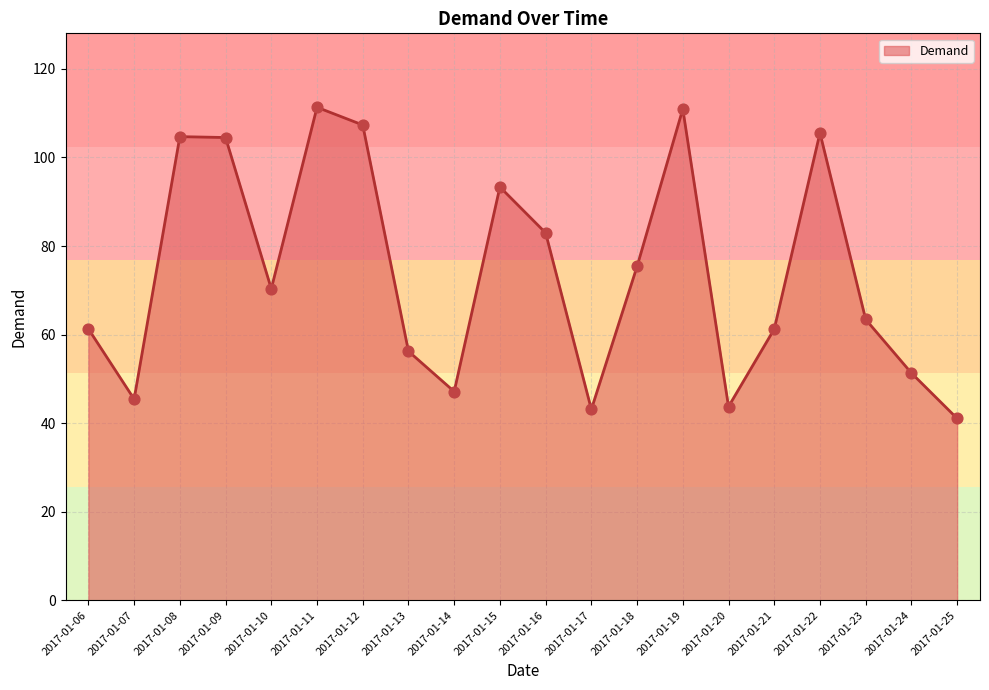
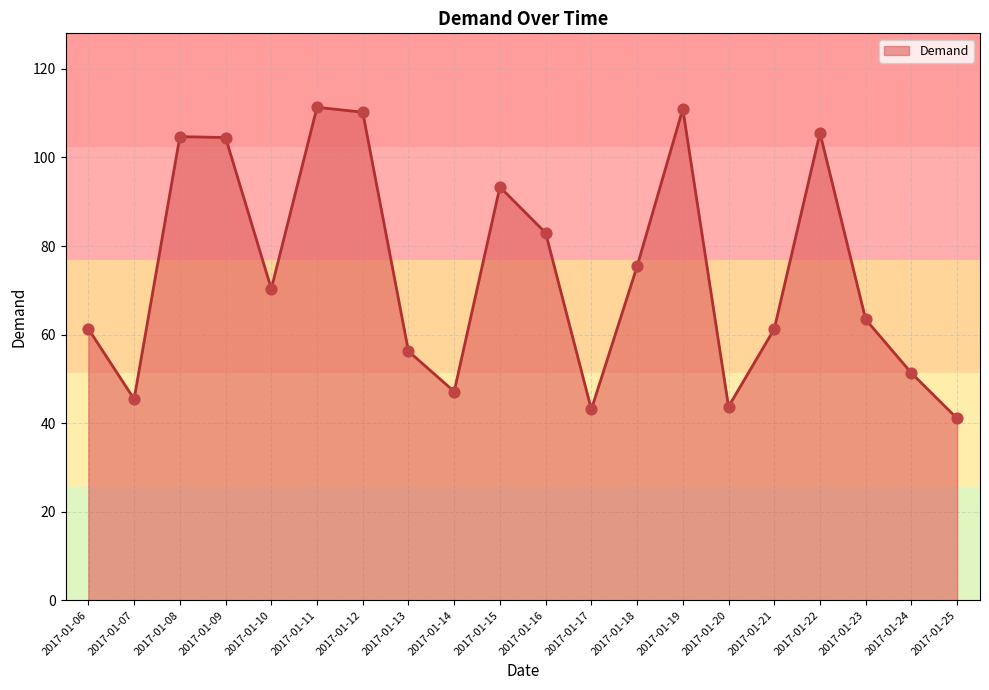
2017-01-12: 107 -> 110
